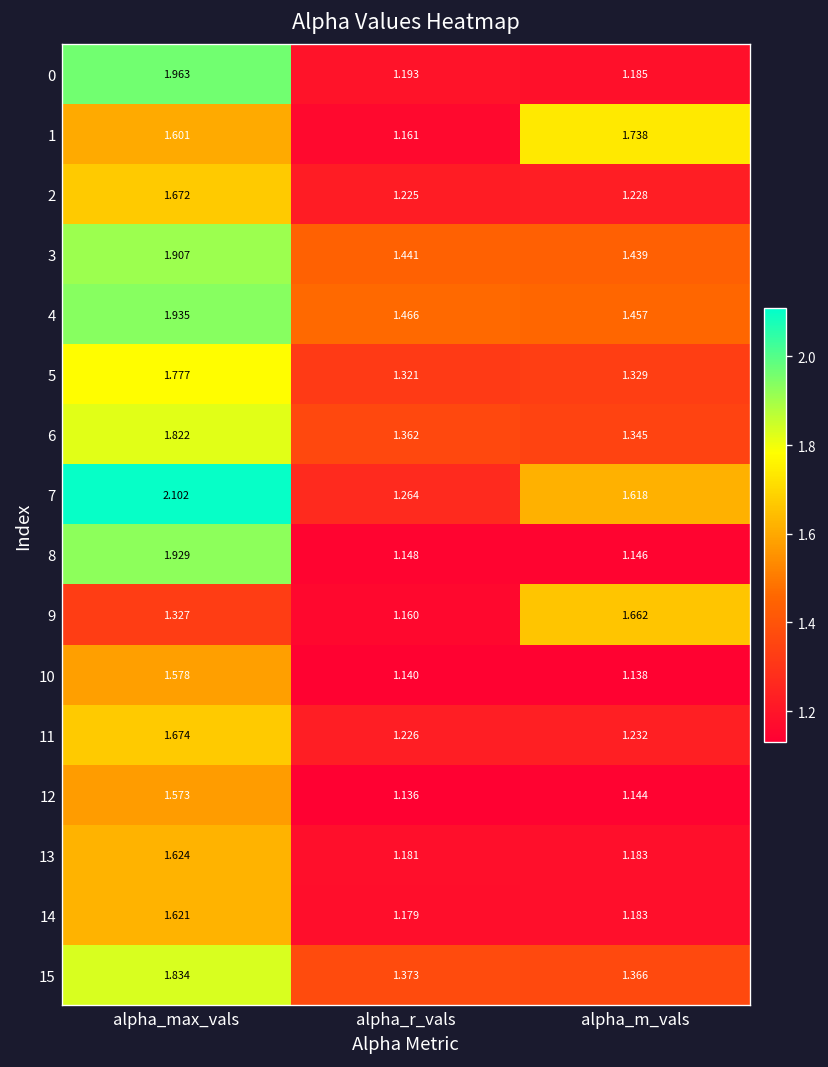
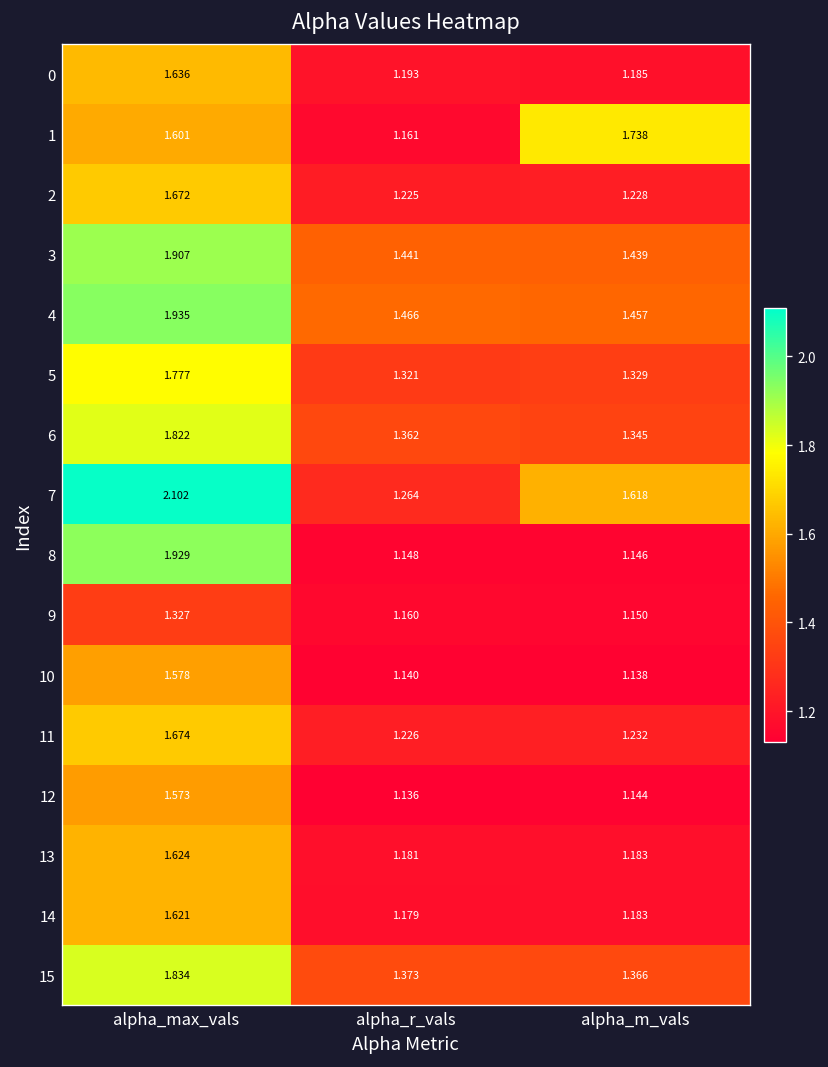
0, alpha_max_vals: 1.963 -> 1.636
9, alpha_m_vals: 1.662 -> 1.150
